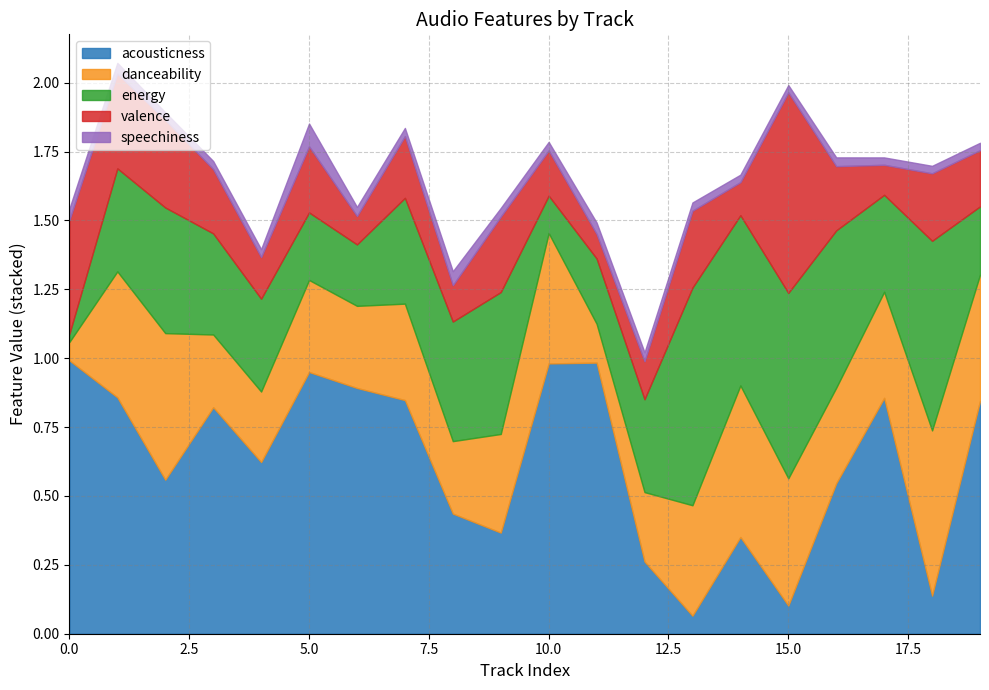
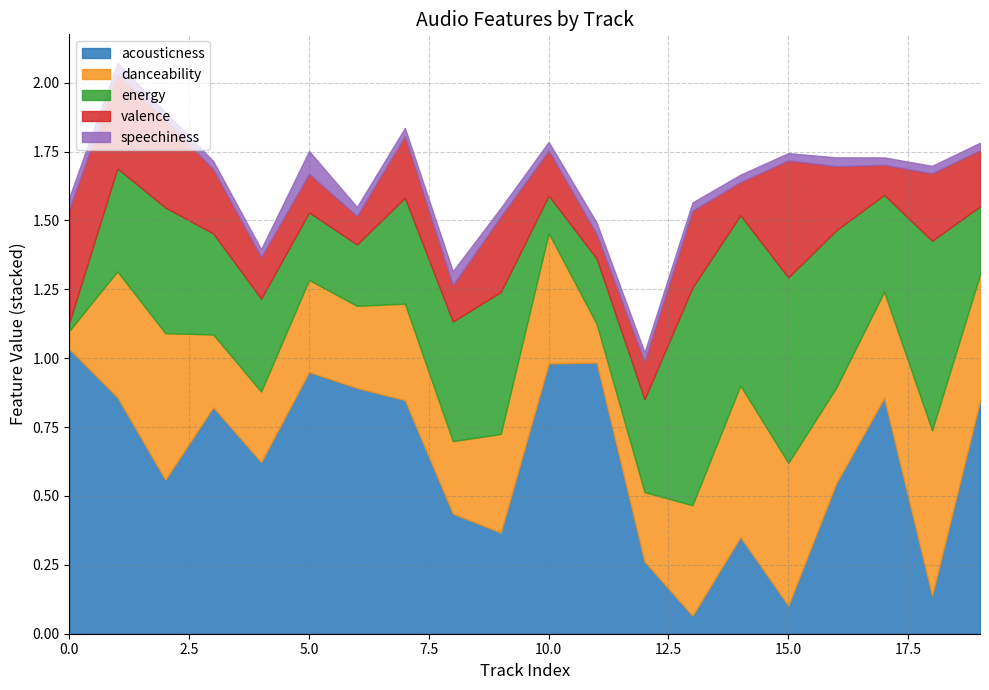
acousticness, 0.0: 0.99 -> 1.03
valence, 5.0: 0.24 -> 0.14
danceability, 15.0: 0.46 -> 0.52
valence, 15.0: 0.73 -> 0.43
